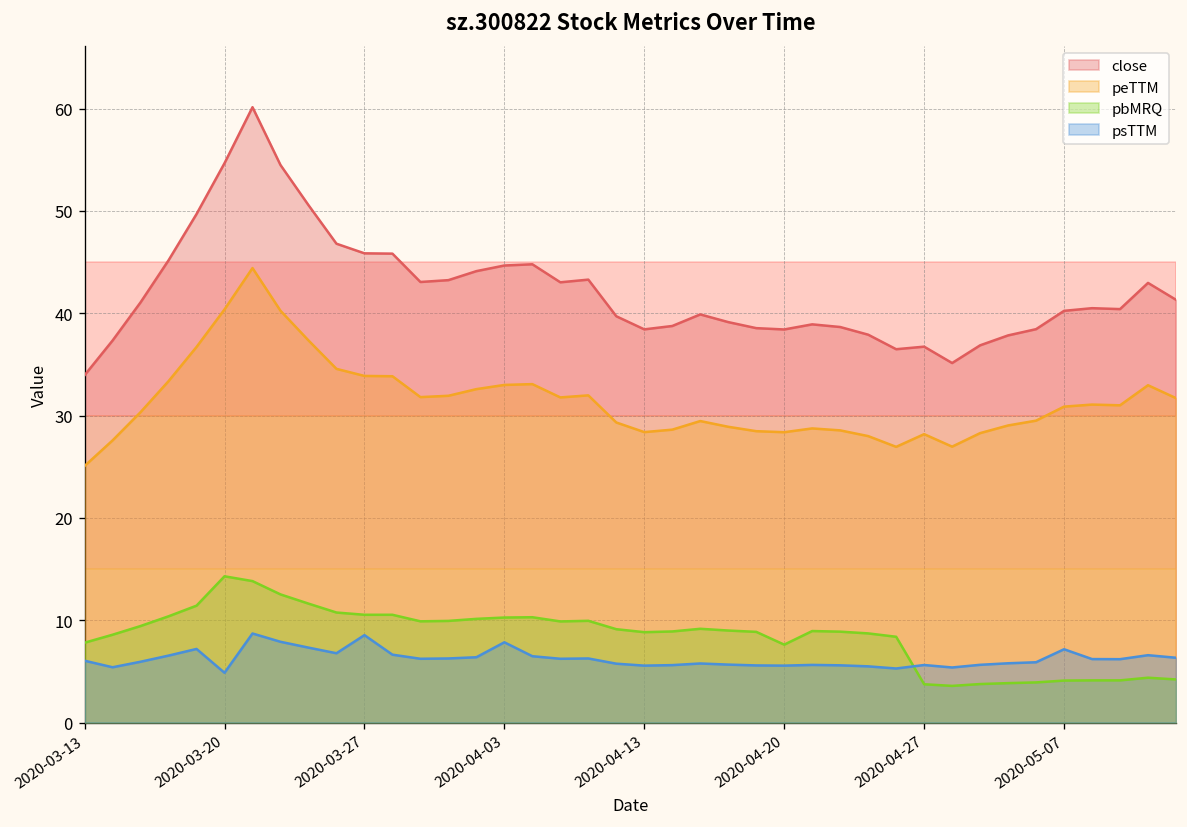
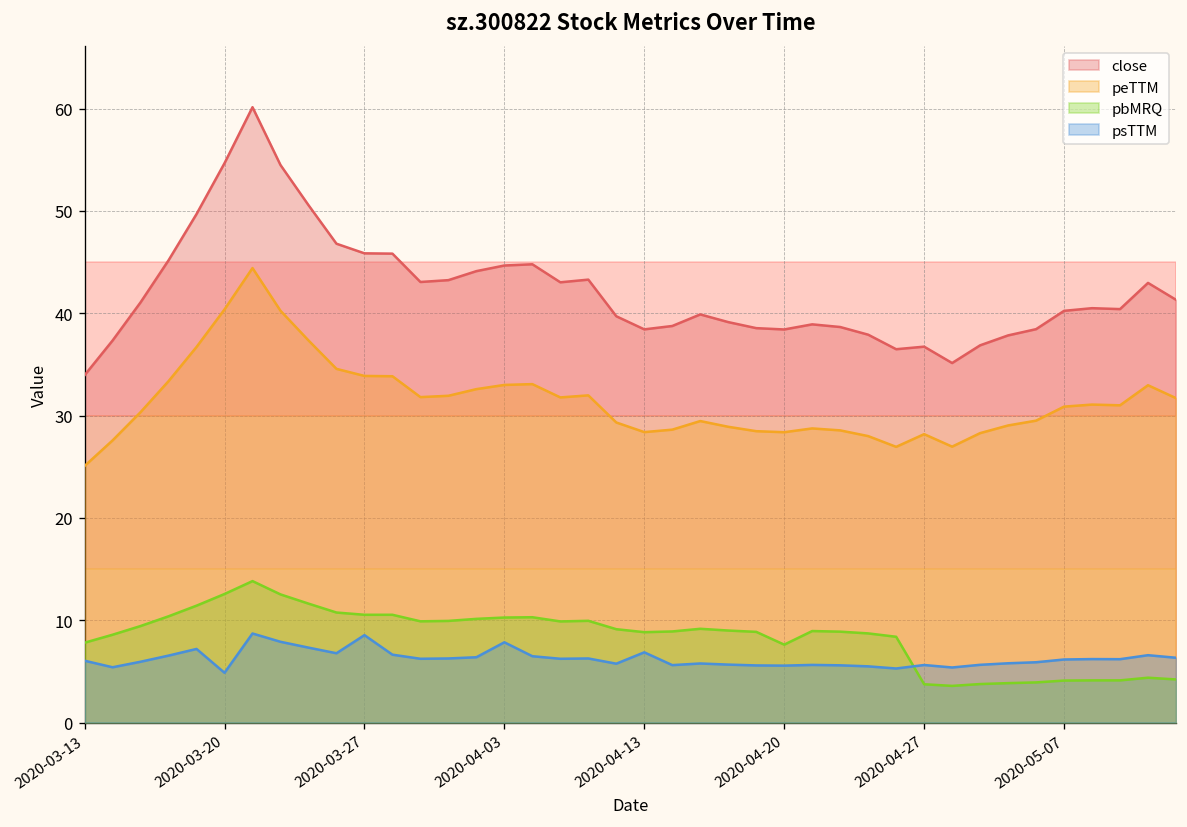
pbMRQ, 2020-03-20: 14 -> 13
psTTM, 2020-04-13: 6 -> 7
psTTM, 2020-05-07: 7 -> 6
